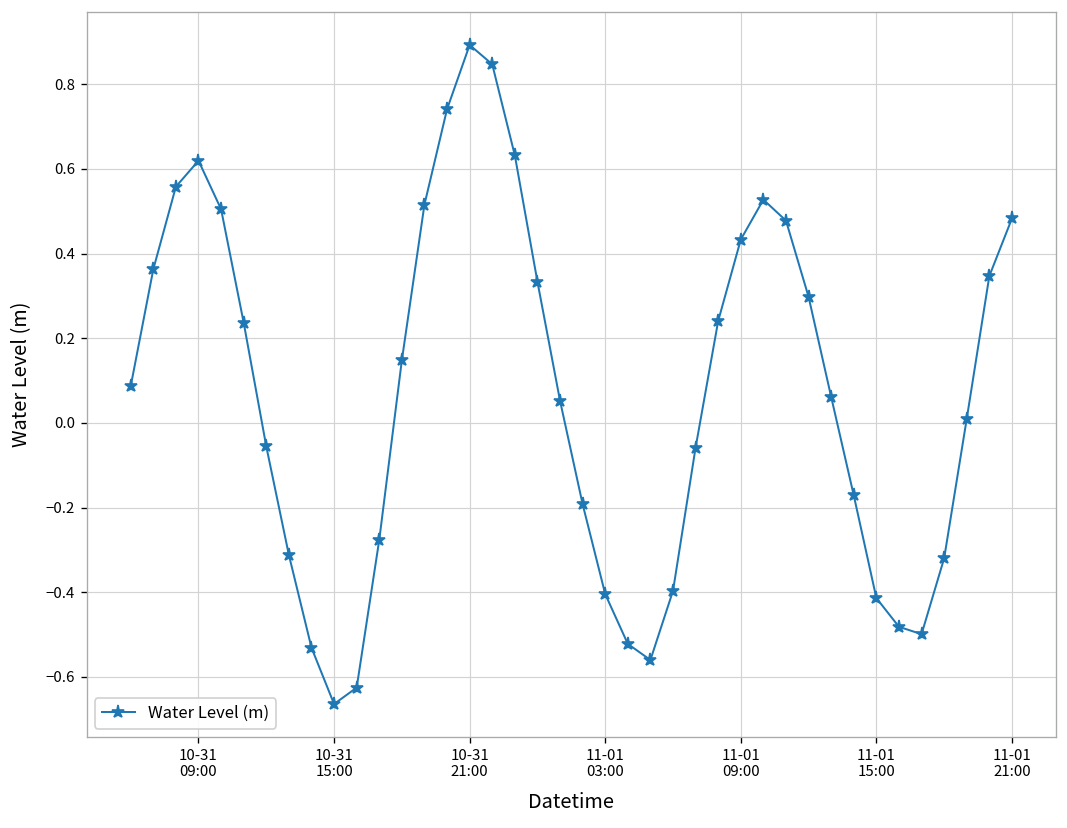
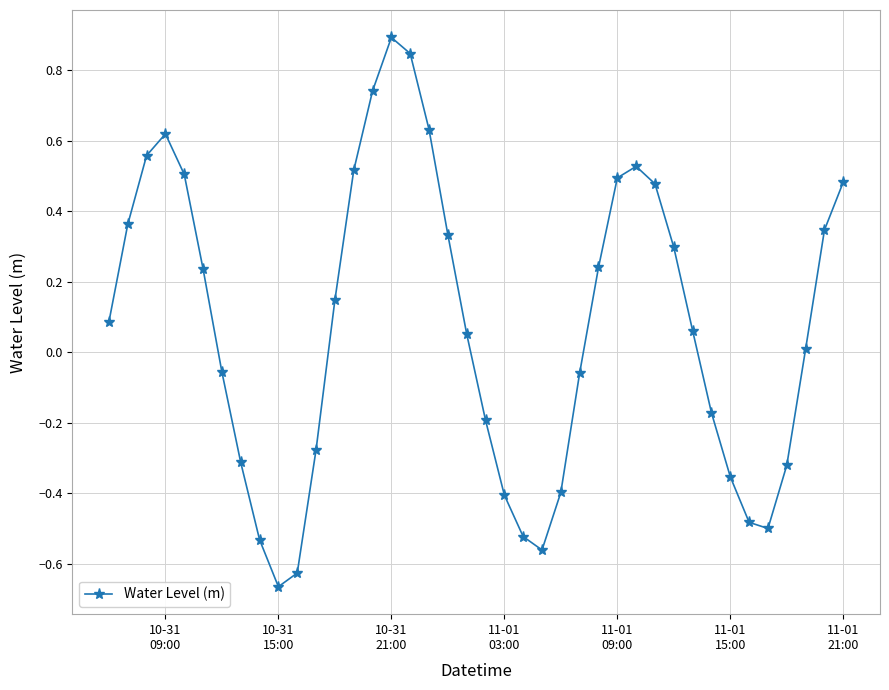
11-01 09:00: 0.43 -> 0.49
11-01 15:00: -0.41 -> -0.35
